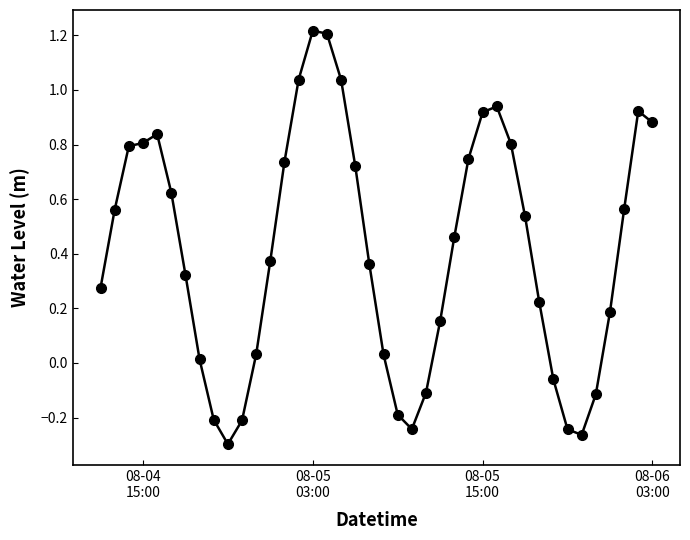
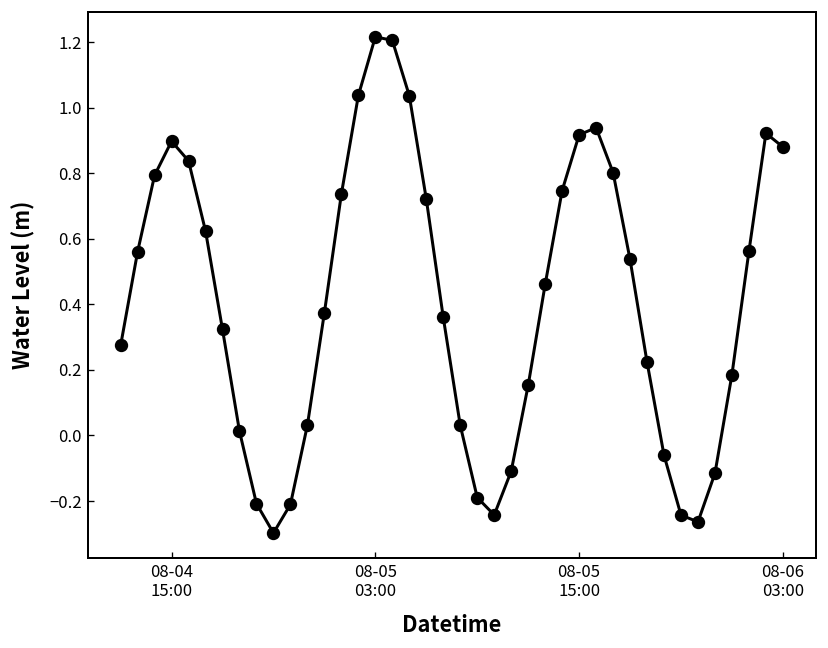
08-04 15:00: 0.81 -> 0.90
